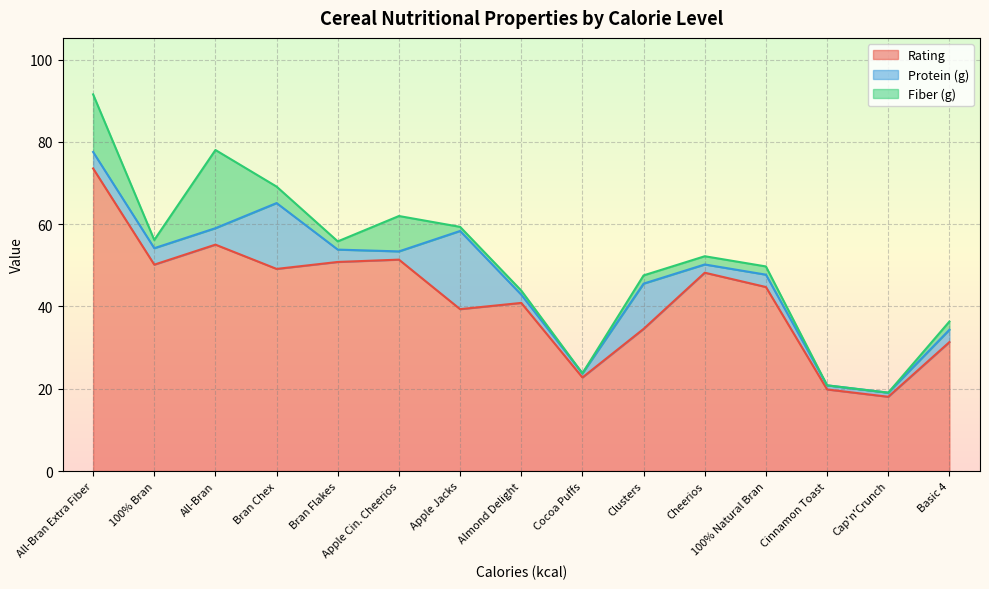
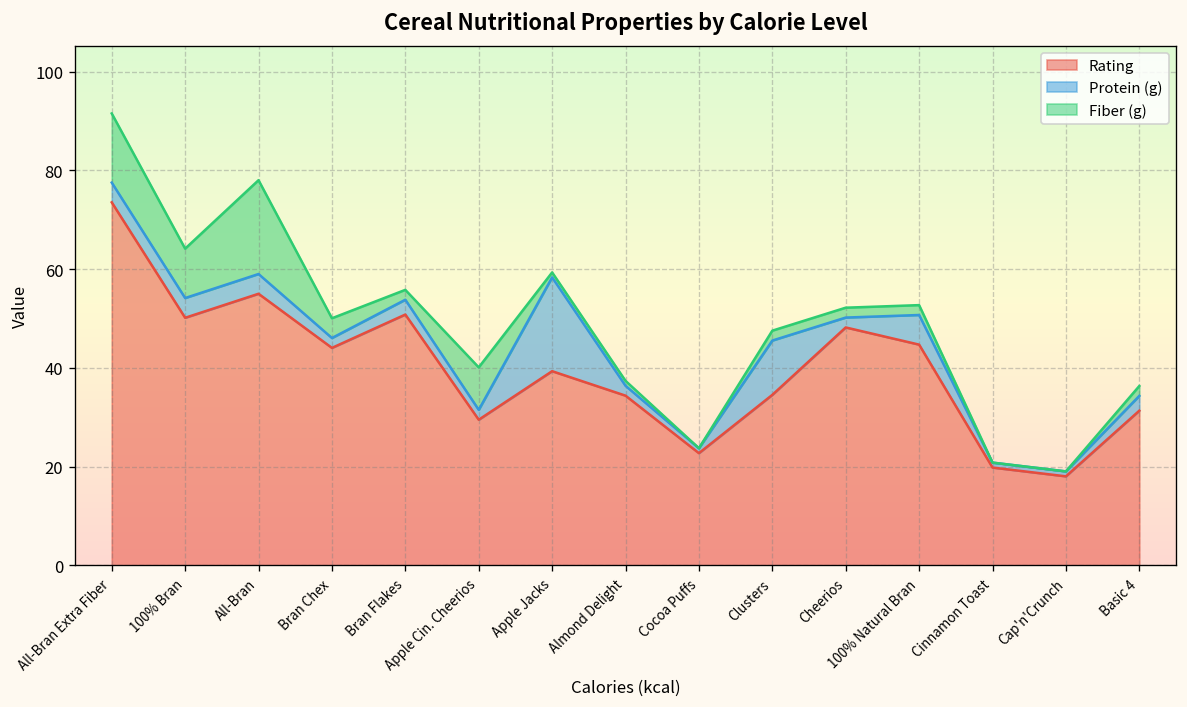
Fiber (g), 100% Bran: 2 -> 10
Rating, Bran Chex: 49 -> 44
Protein (g), Bran Chex: 16 -> 2
Rating, Apple Cin. Cheerios: 51 -> 30
Rating, Almond Delight: 41 -> 34
Protein (g), 100% Natural Bran: 3 -> 6
